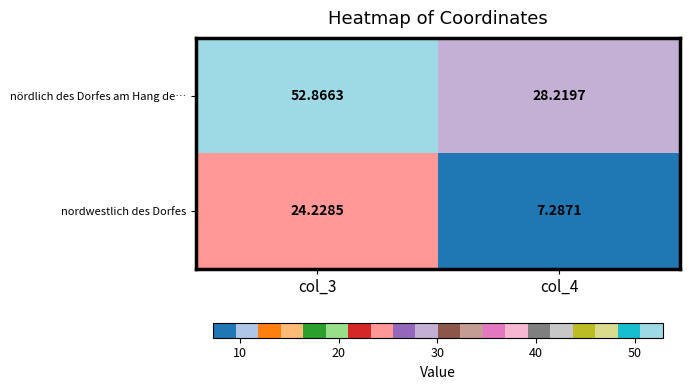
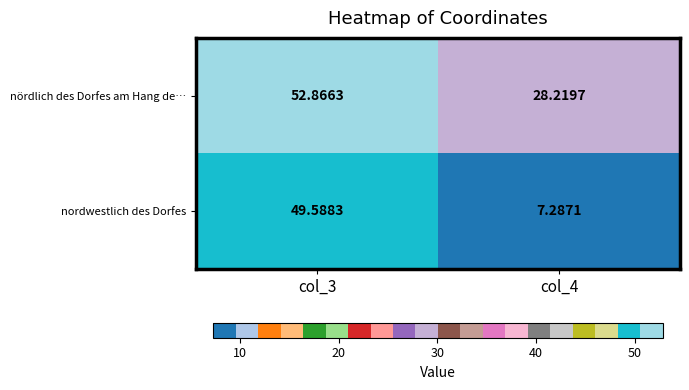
nordwestlich des Dorfes, col_3: 24.2285 -> 49.5883
